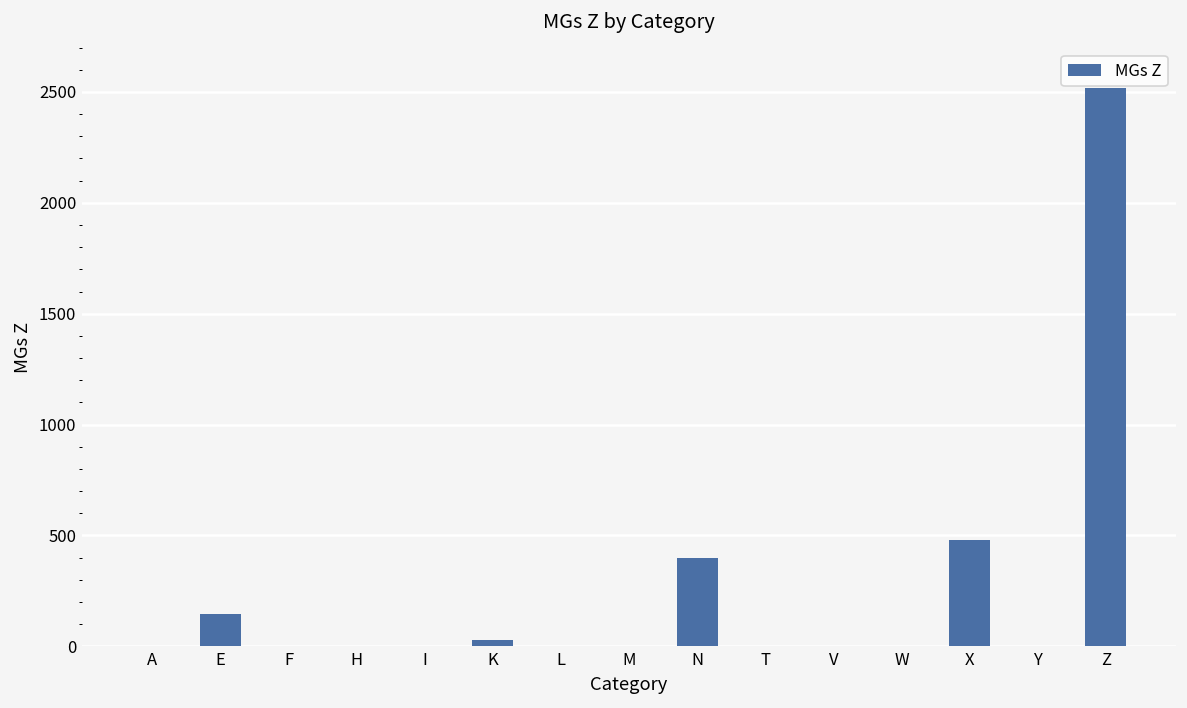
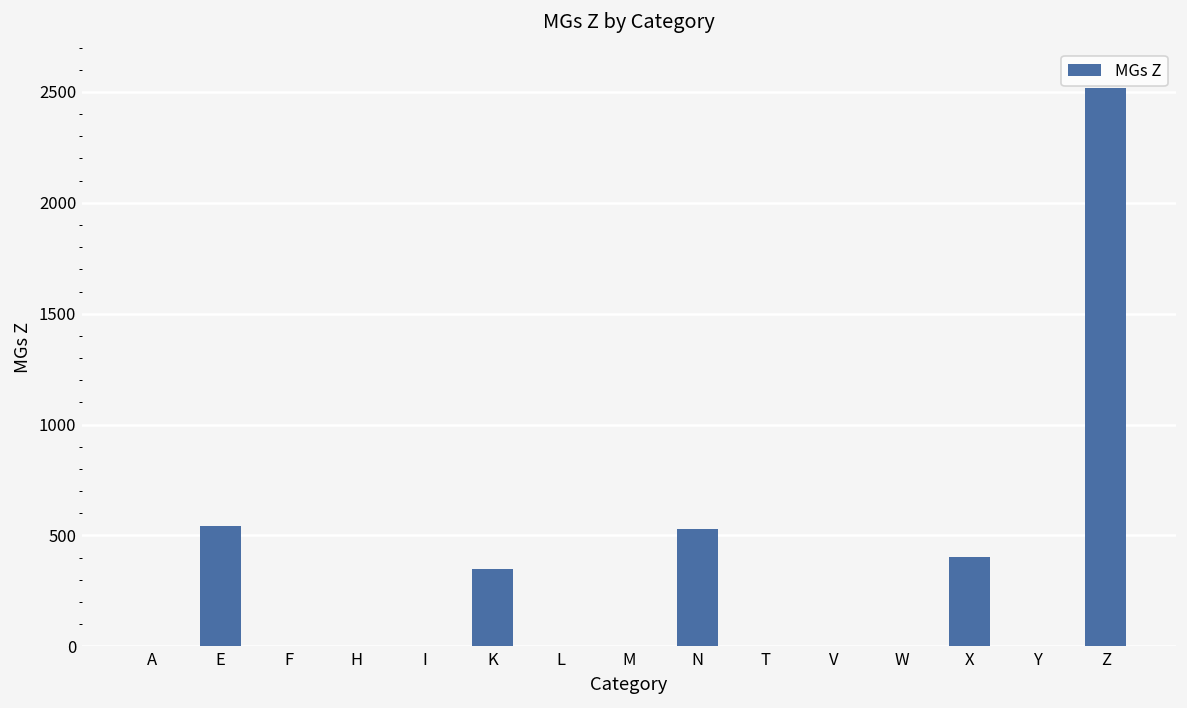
E: 150 -> 540
K: 30 -> 350
N: 400 -> 530
X: 480 -> 400
